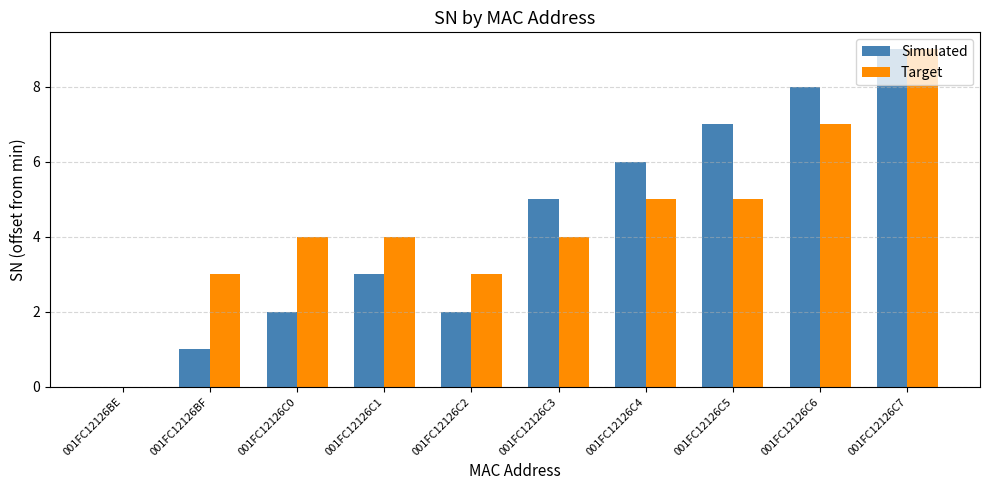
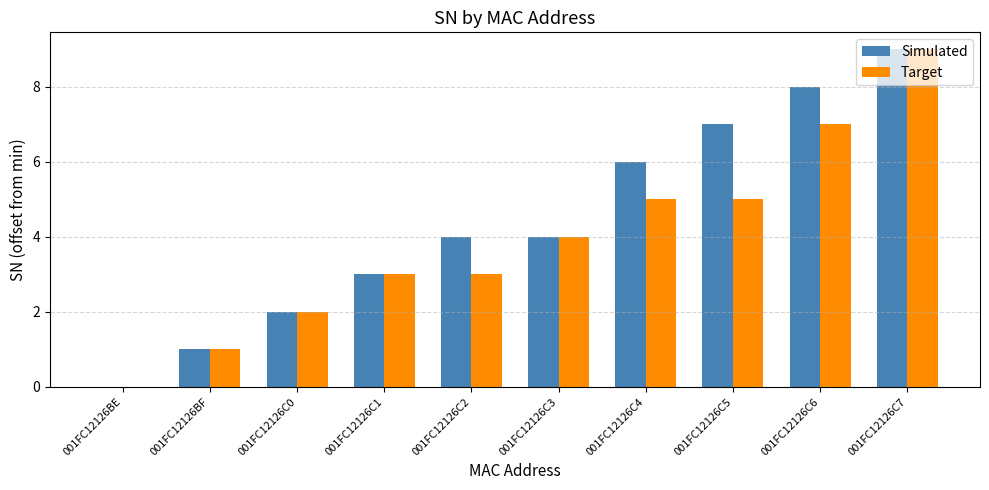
Target, 001FC12126BF: 3.0 -> 1.0
Target, 001FC12126C0: 4.0 -> 2.0
Target, 001FC12126C1: 4.0 -> 3.0
Simulated, 001FC12126C2: 2.0 -> 4.0
Simulated, 001FC12126C3: 5.0 -> 4.0
